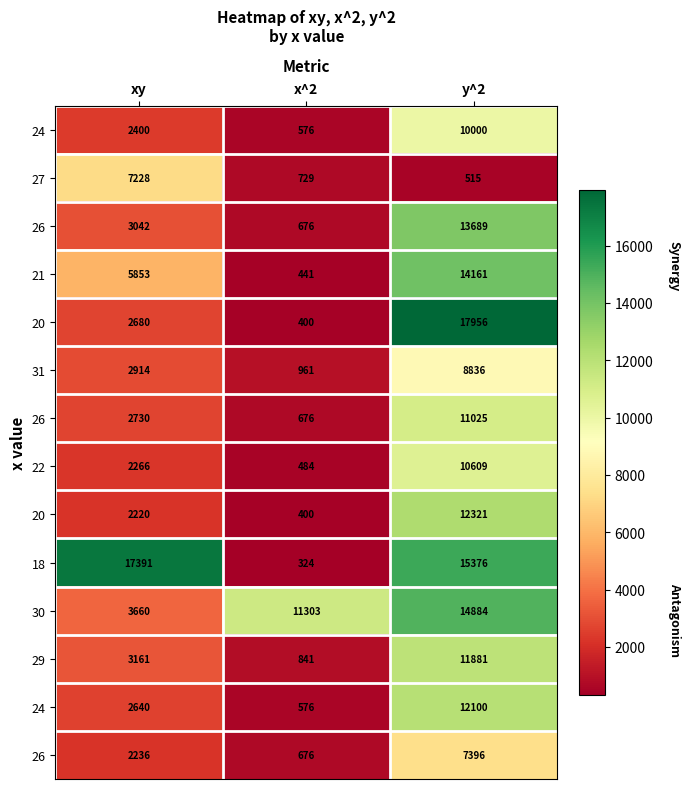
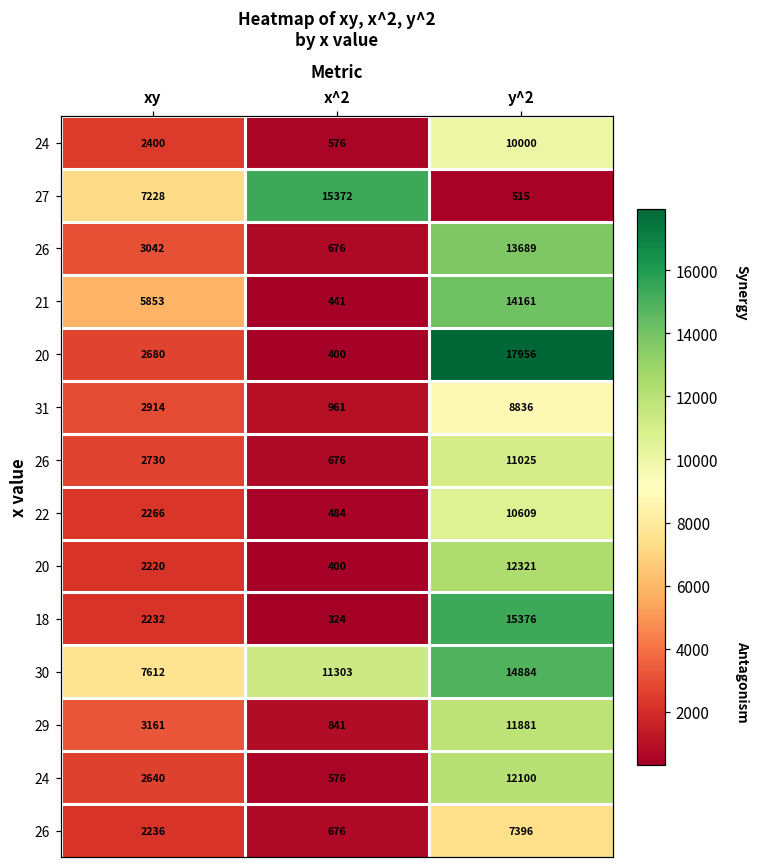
27, x^2: 729 -> 15372
18, xy: 17391 -> 2232
30, xy: 3660 -> 7612
